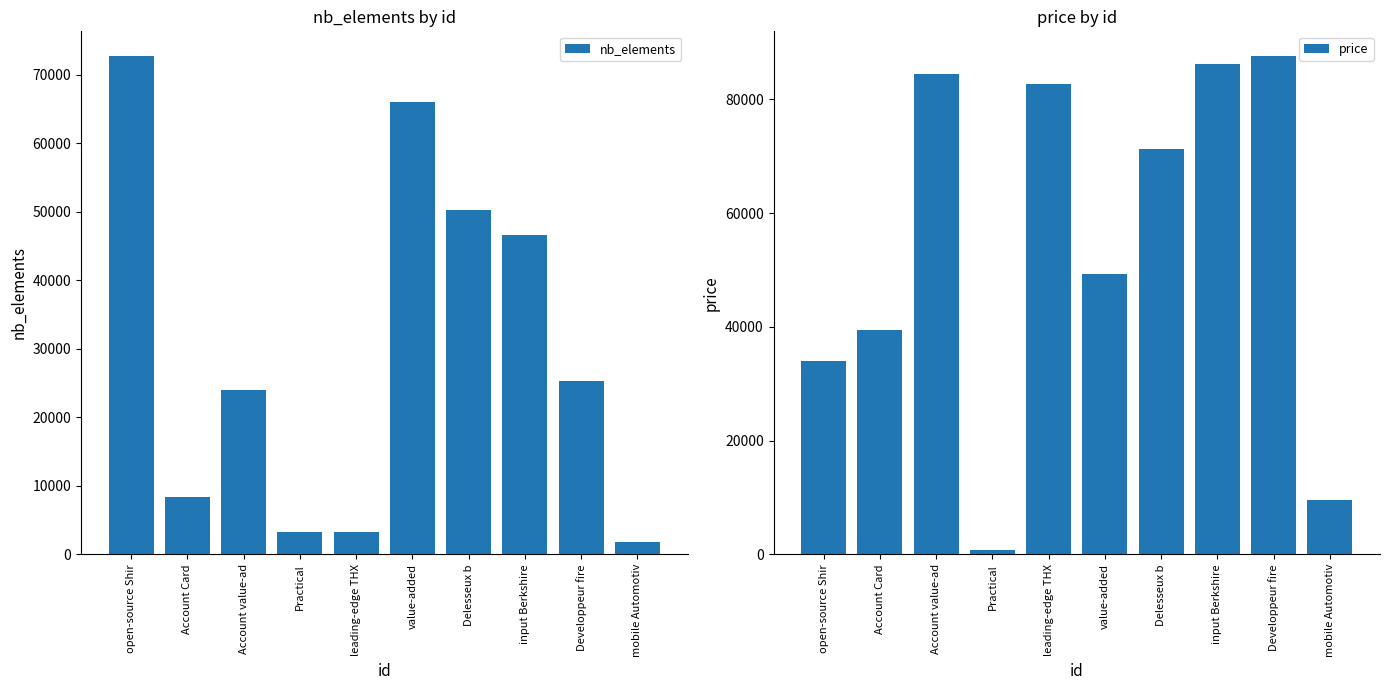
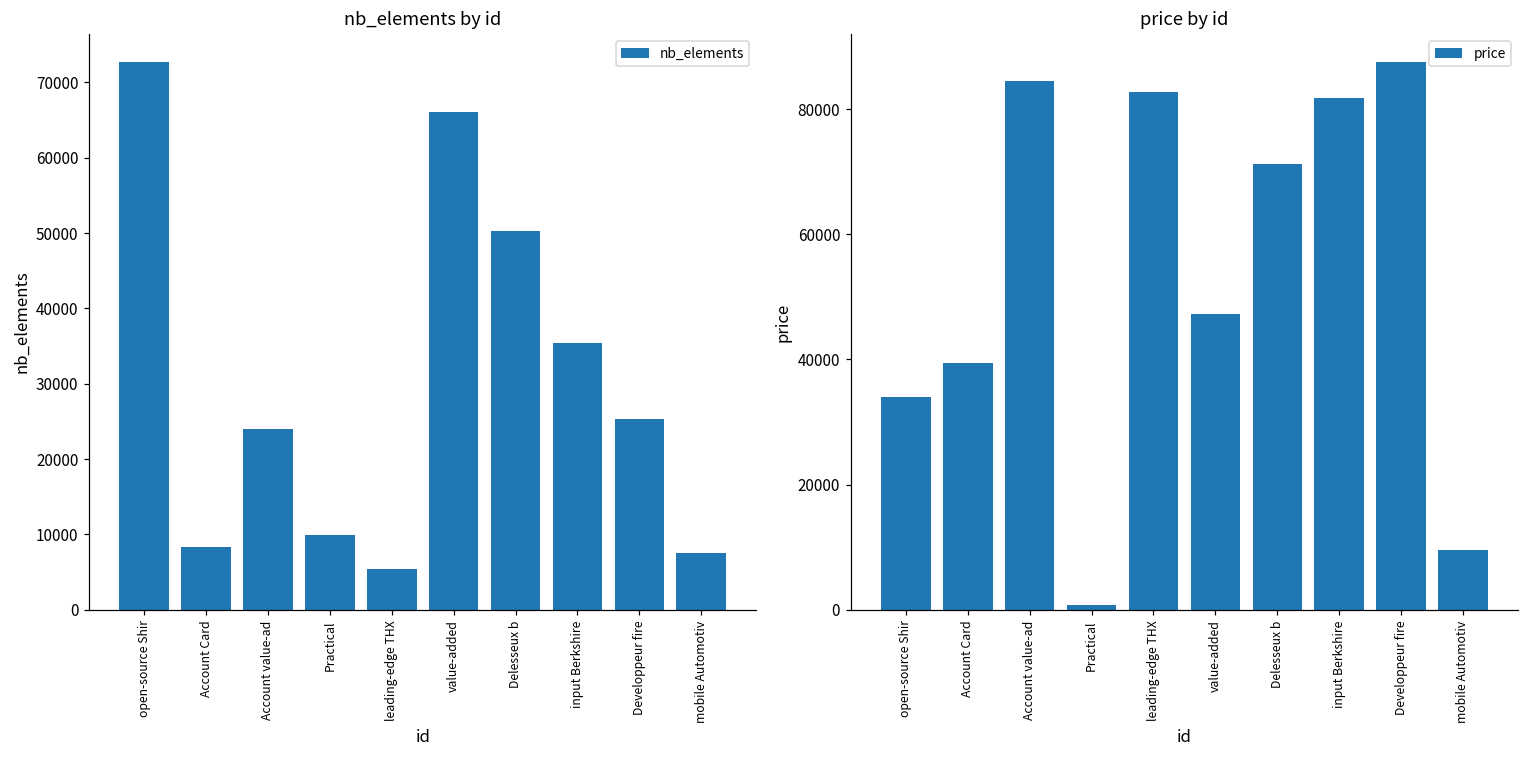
nb_elements by id, Practical: 3000 -> 10000
nb_elements by id, leading-edge THX: 3000 -> 5000
nb_elements by id, input Berkshire: 47000 -> 35000
nb_elements by id, mobile Automotiv: 2000 -> 8000
price by id, value-added: 49000 -> 47000
price by id, input Berkshire: 86000 -> 82000
